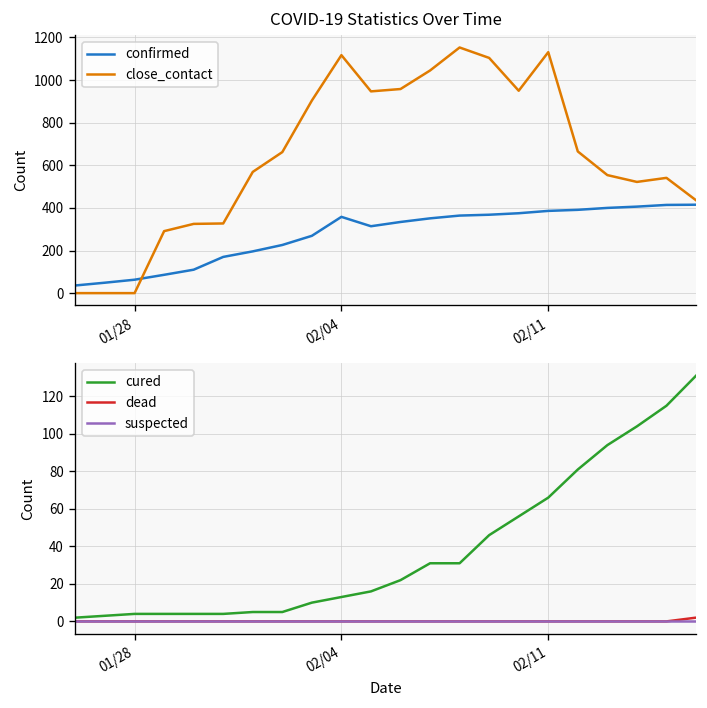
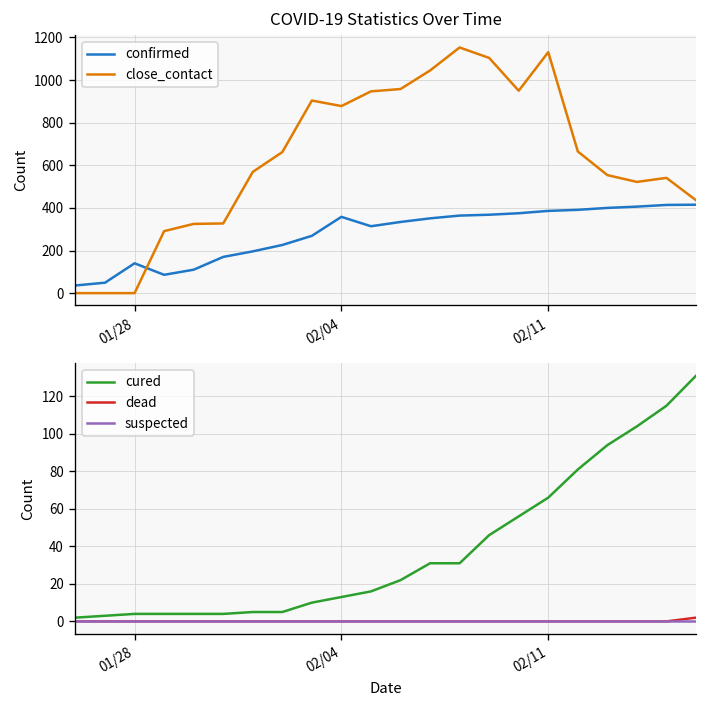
COVID-19 Statistics Over Time, confirmed, 01/28: 60 -> 140
COVID-19 Statistics Over Time, close_contact, 02/04: 1120 -> 880
